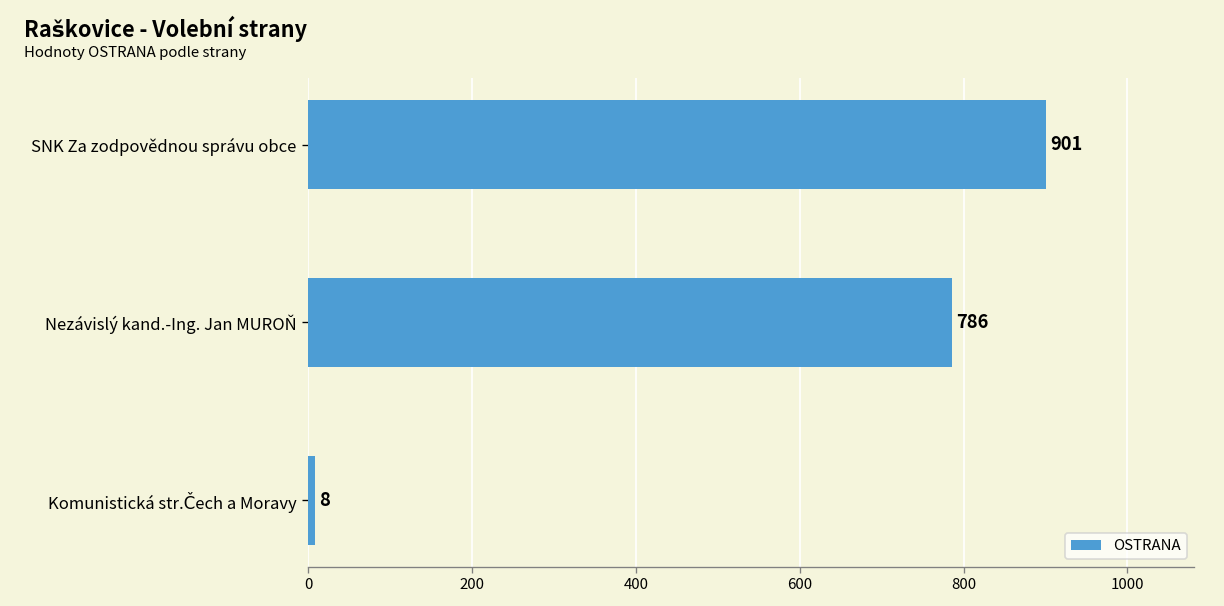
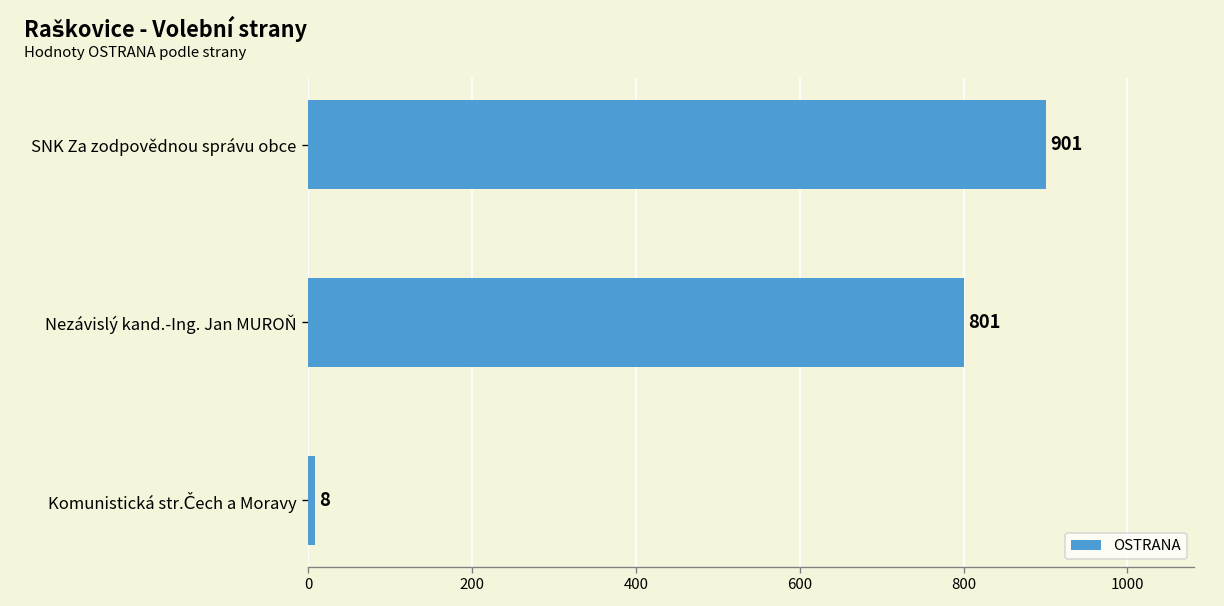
Nezávislý kand.-Ing. Jan MUROŇ: 786 -> 801
